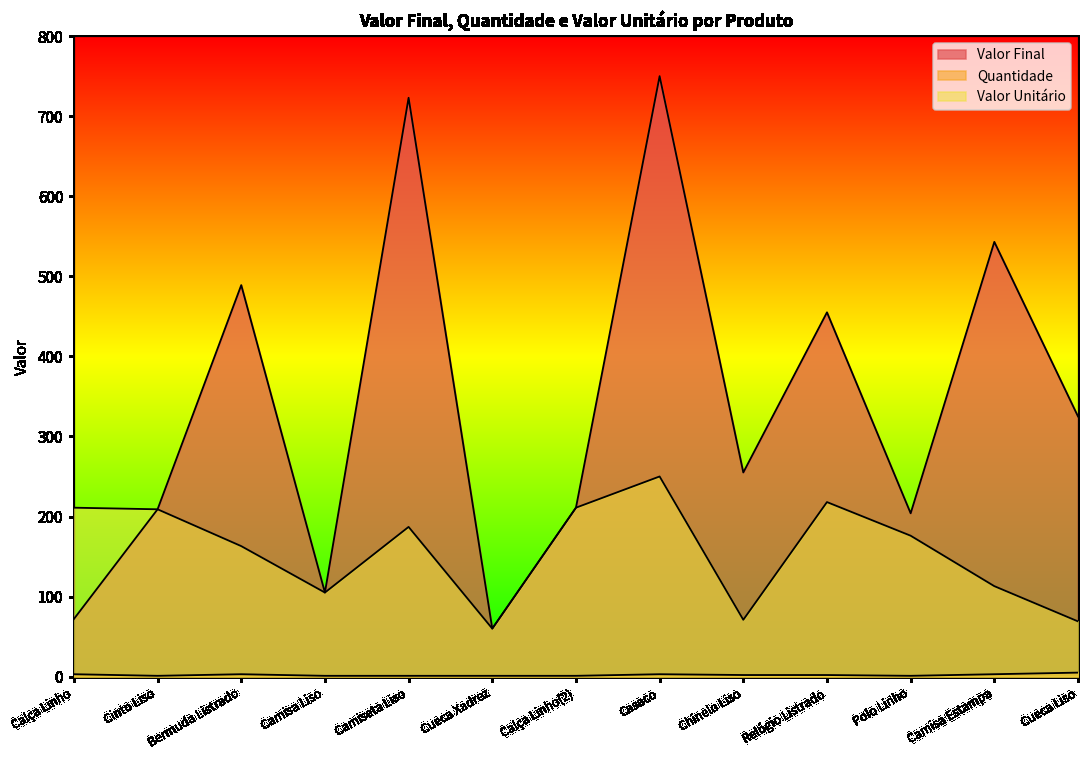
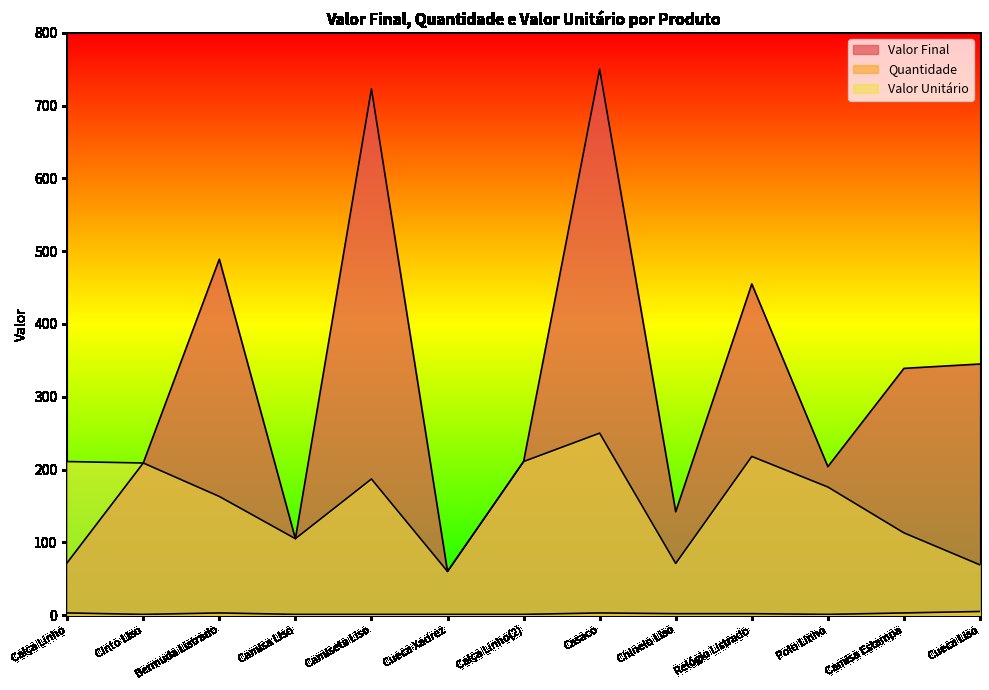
Valor Final, Chinelo Liso: 260 -> 140
Valor Final, Camisa Estampa: 540 -> 340
Valor Final, Cueca Liso: 330 -> 350
